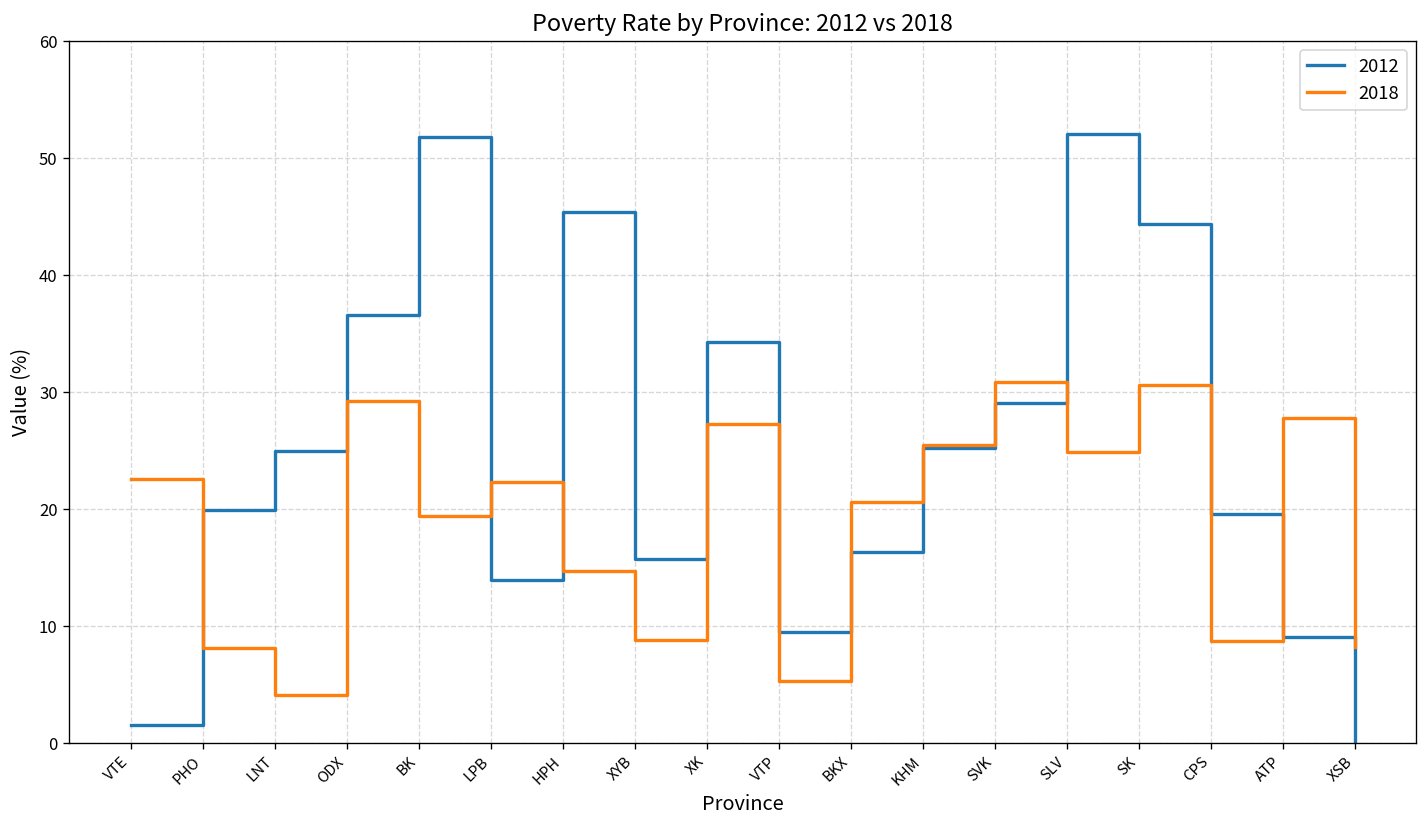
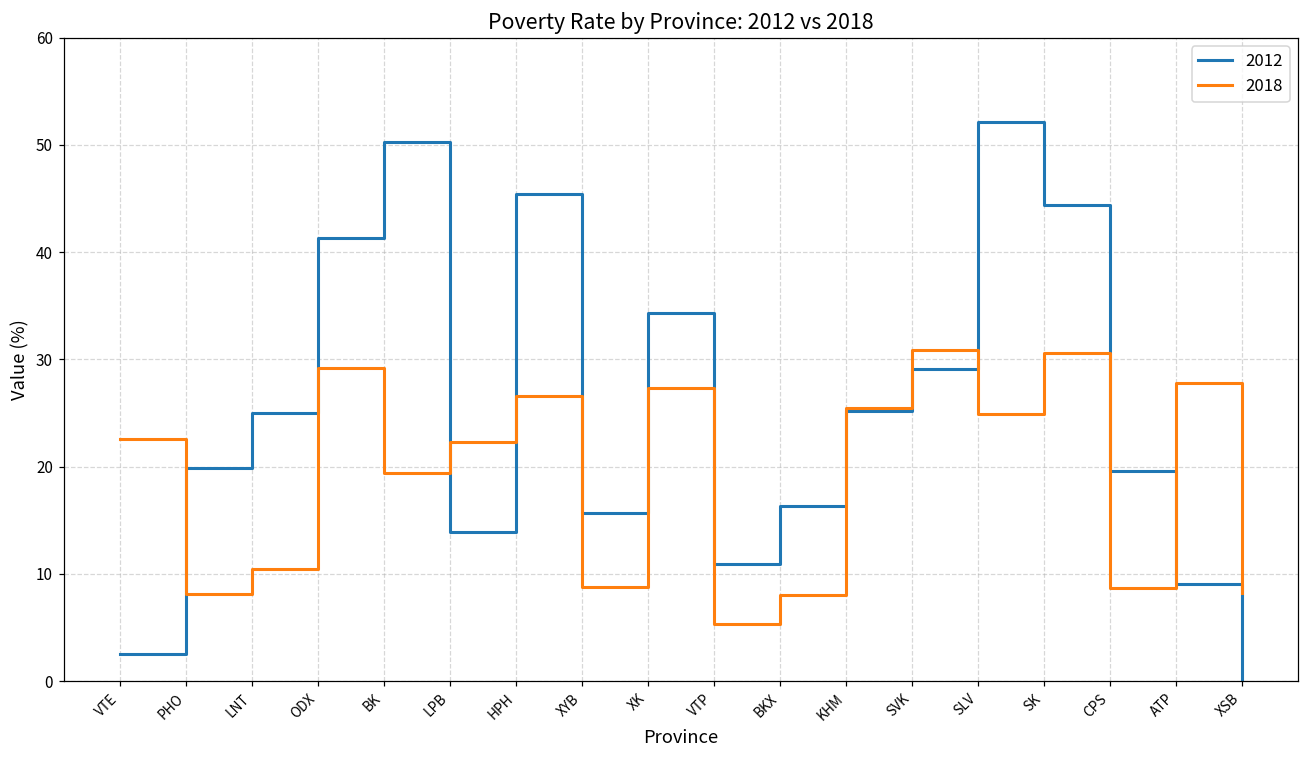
2012, VTE: 2 -> 3
2018, LNT: 4 -> 11
2012, ODX: 37 -> 41
2012, BK: 52 -> 50
2018, HPH: 15 -> 27
2012, VTP: 10 -> 11
2018, BKX: 21 -> 8
